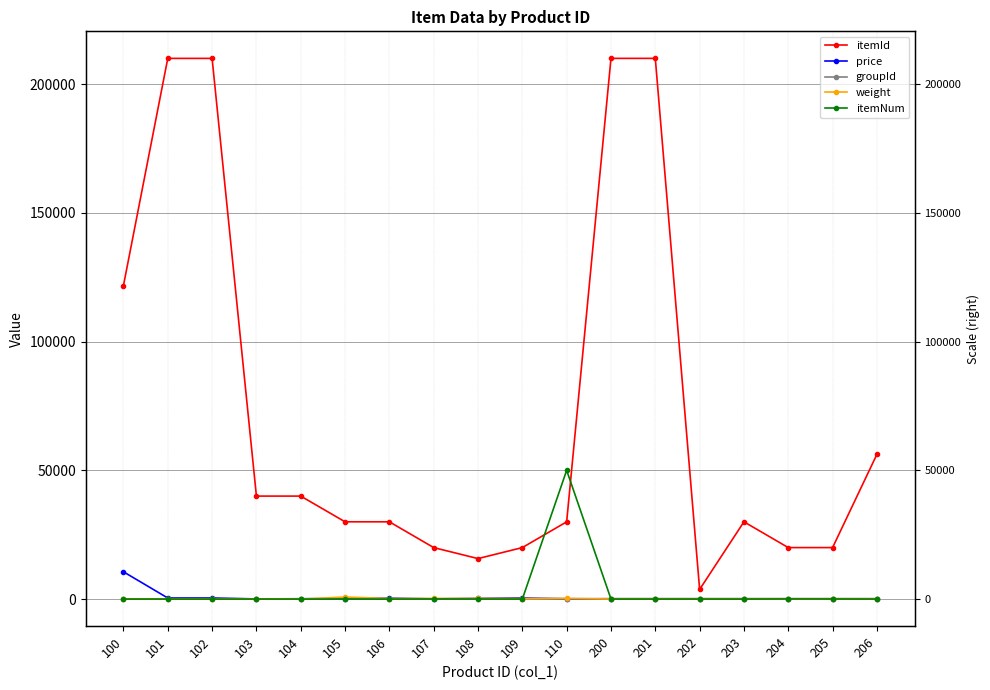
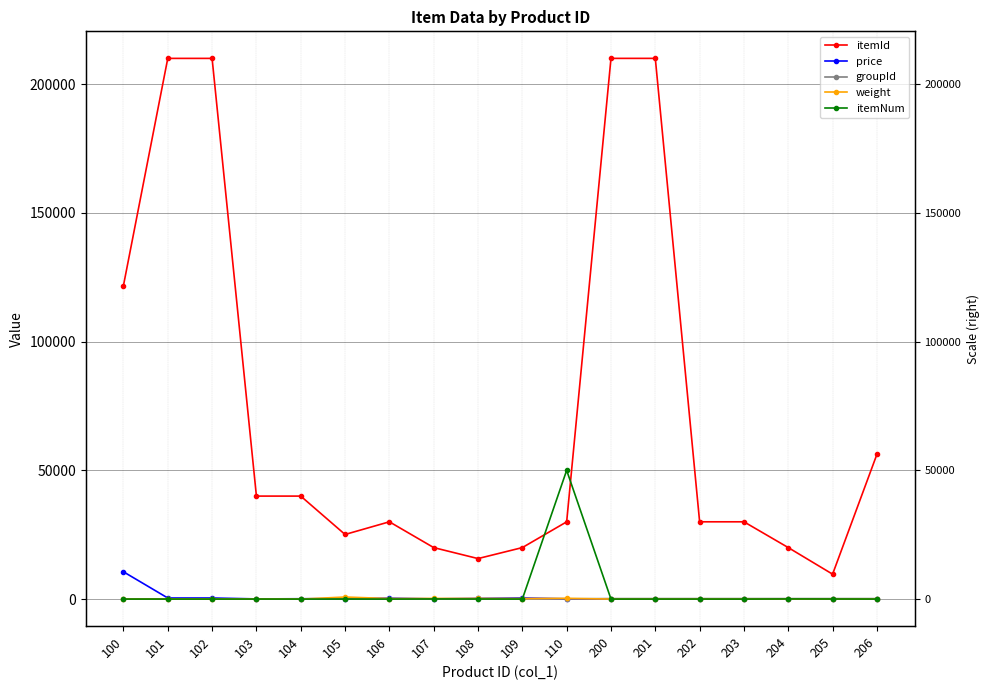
itemId, 105: 30000 -> 25000
itemId, 202: 4000 -> 30000
itemId, 205: 20000 -> 10000
